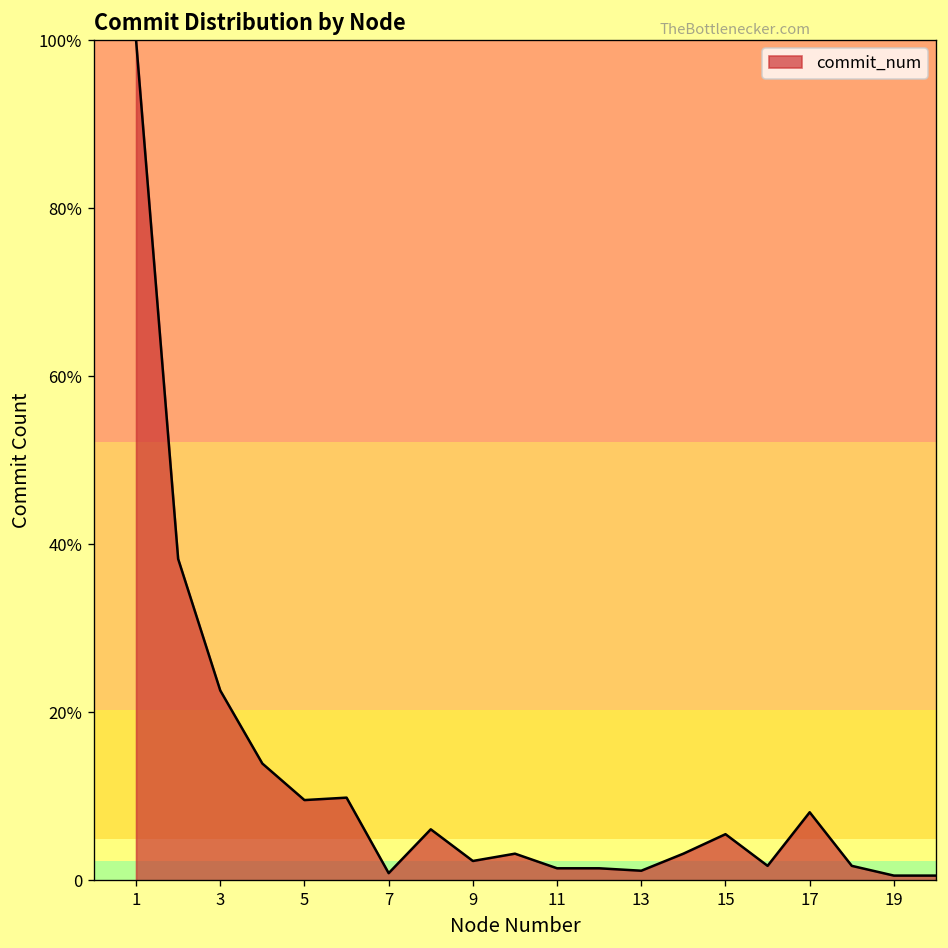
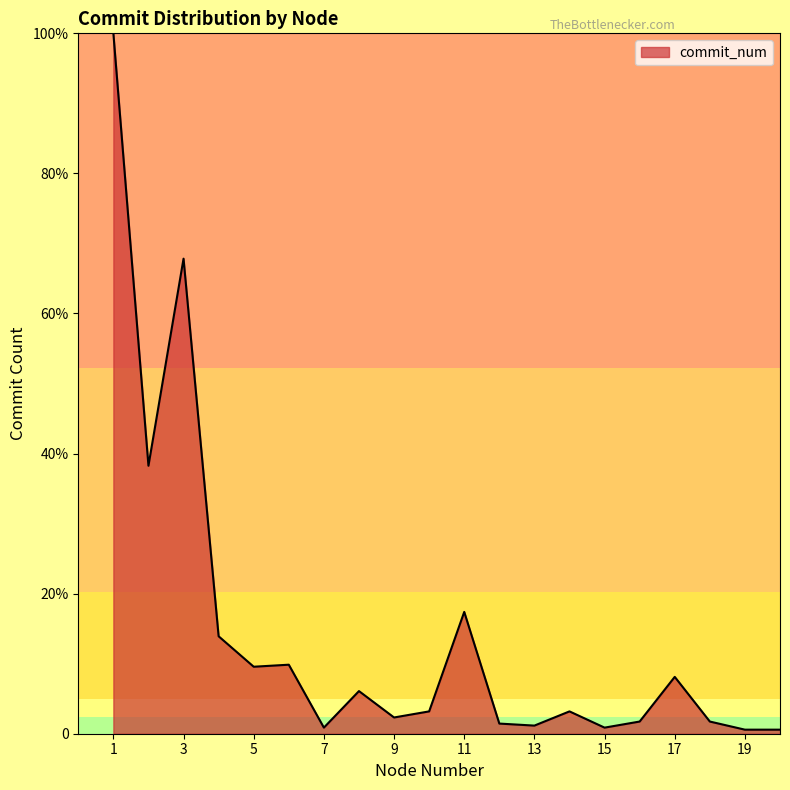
3: 23% -> 68%
11: 1% -> 17%
15: 6% -> 1%
